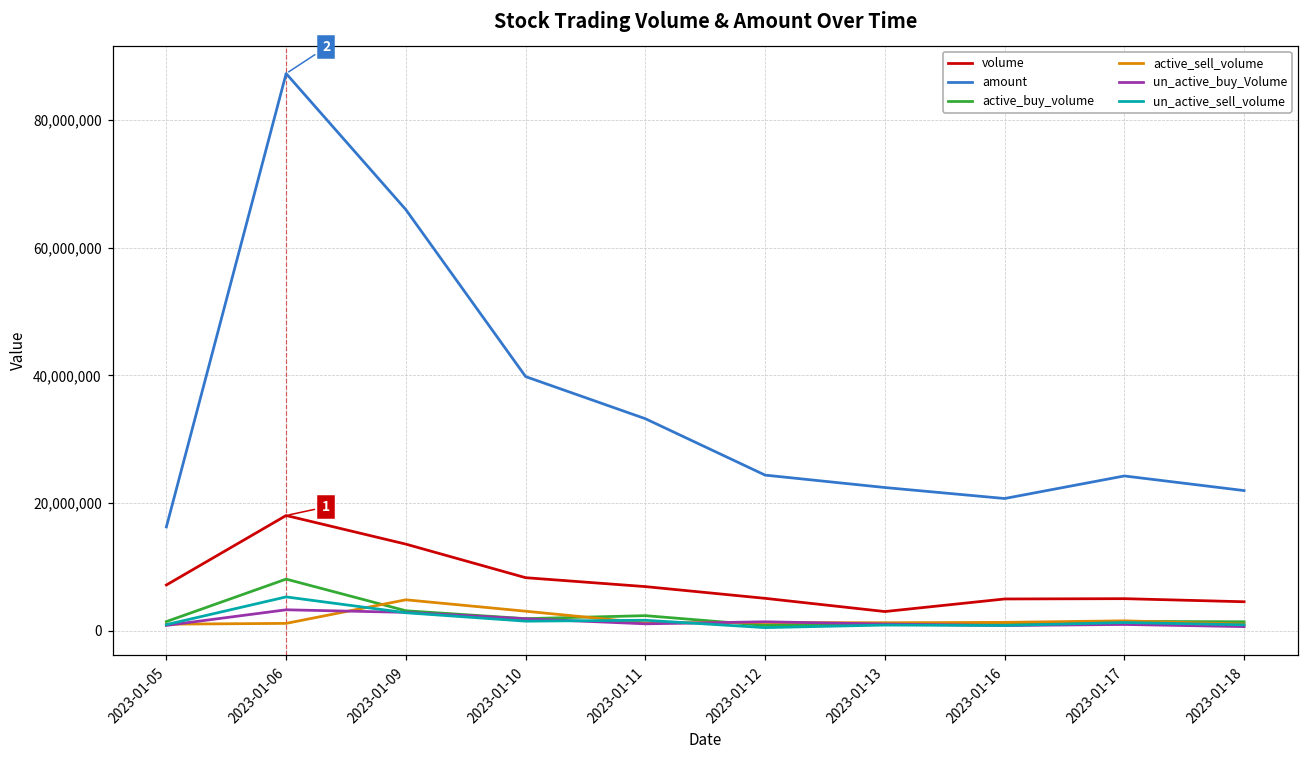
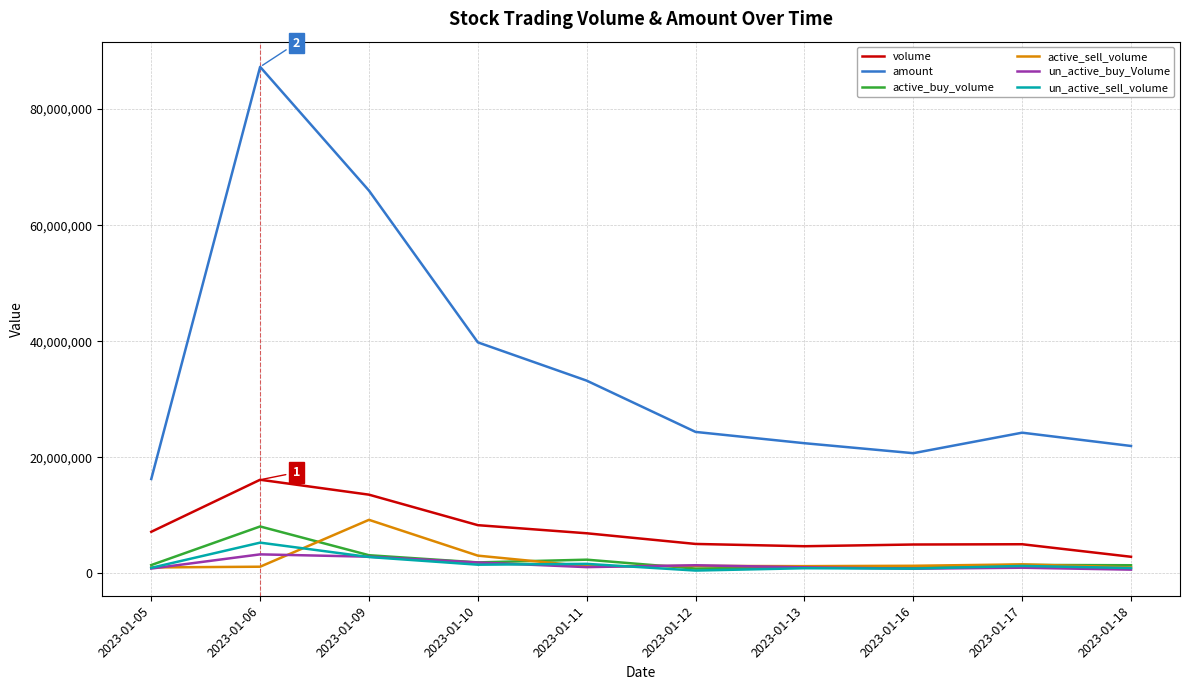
volume, 2023-01-06: 18,000,000 -> 16,000,000
active_sell_volume, 2023-01-09: 5,000,000 -> 9,000,000
volume, 2023-01-13: 3,000,000 -> 5,000,000
volume, 2023-01-18: 5,000,000 -> 3,000,000
